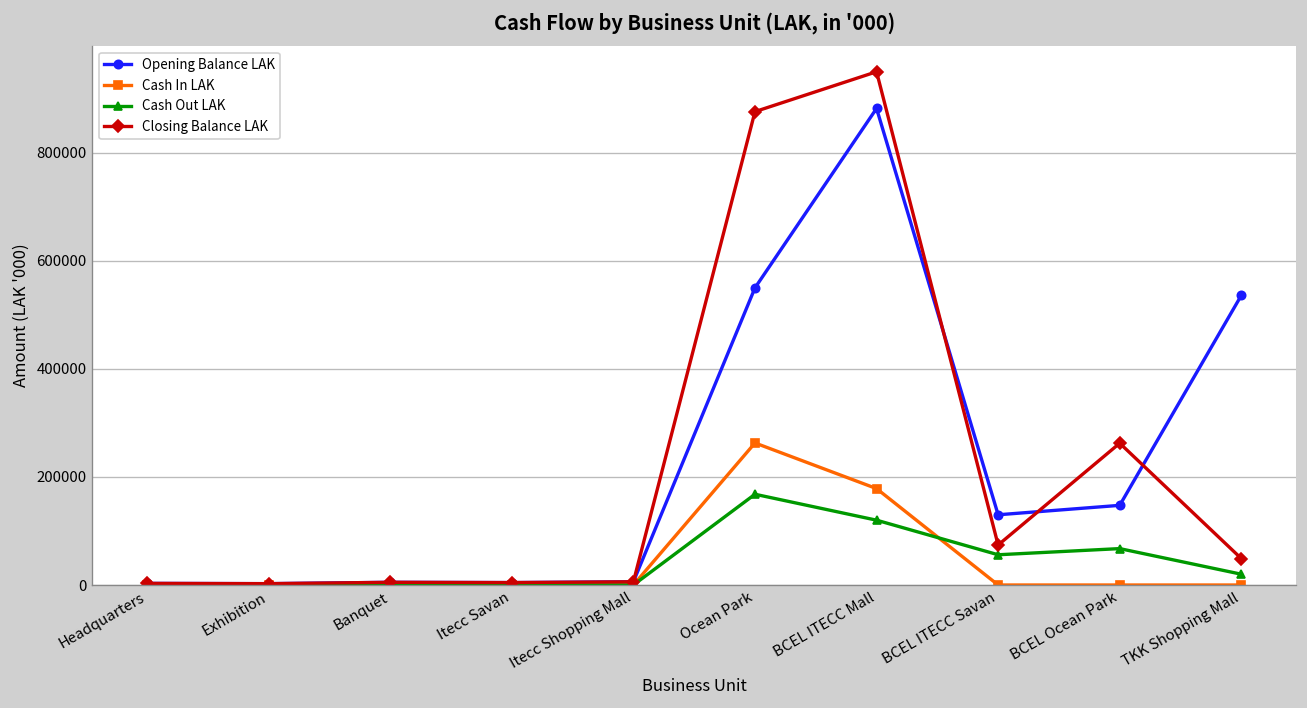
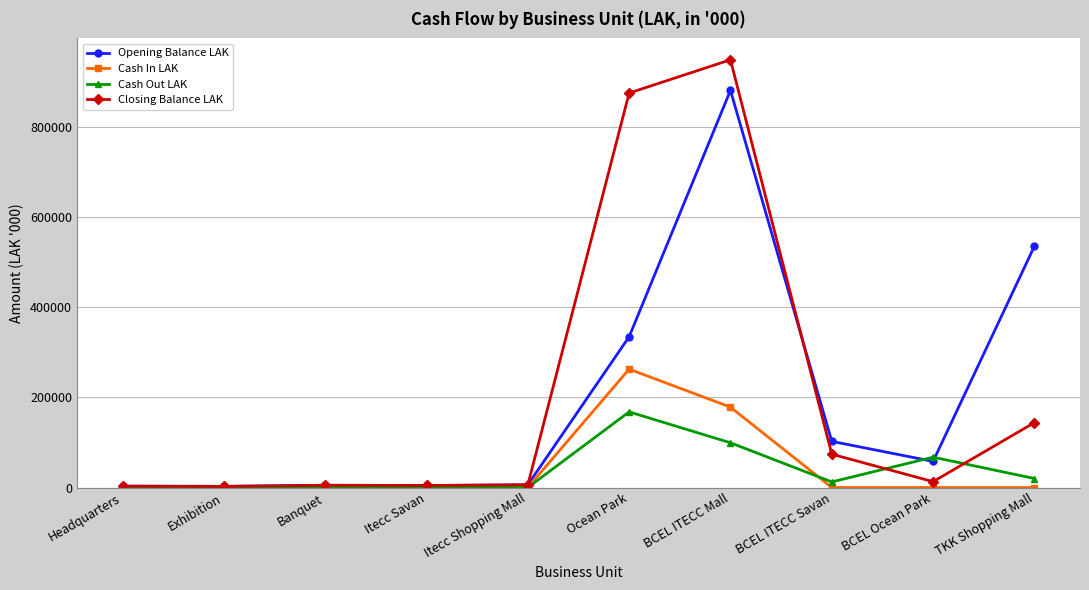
Opening Balance LAK, Ocean Park: 550000 -> 330000
Cash Out LAK, BCEL ITECC Mall: 120000 -> 100000
Opening Balance LAK, BCEL ITECC Savan: 130000 -> 100000
Cash Out LAK, BCEL ITECC Savan: 60000 -> 10000
Opening Balance LAK, BCEL Ocean Park: 150000 -> 60000
Closing Balance LAK, BCEL Ocean Park: 260000 -> 10000
Closing Balance LAK, TKK Shopping Mall: 50000 -> 140000
